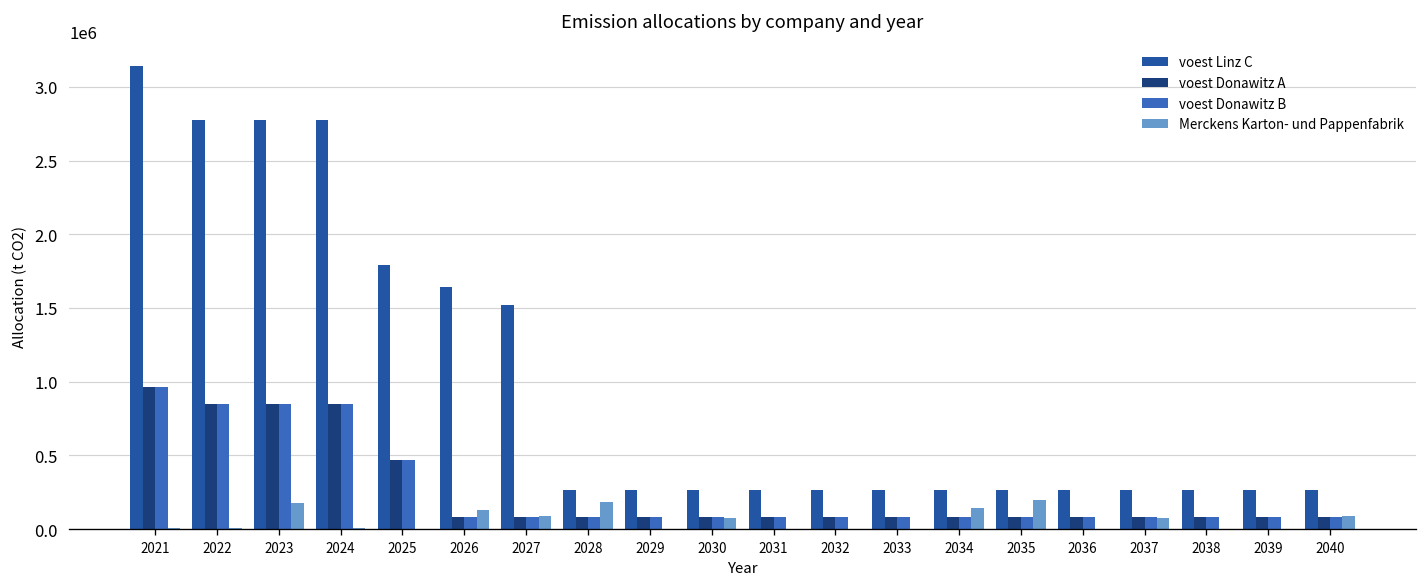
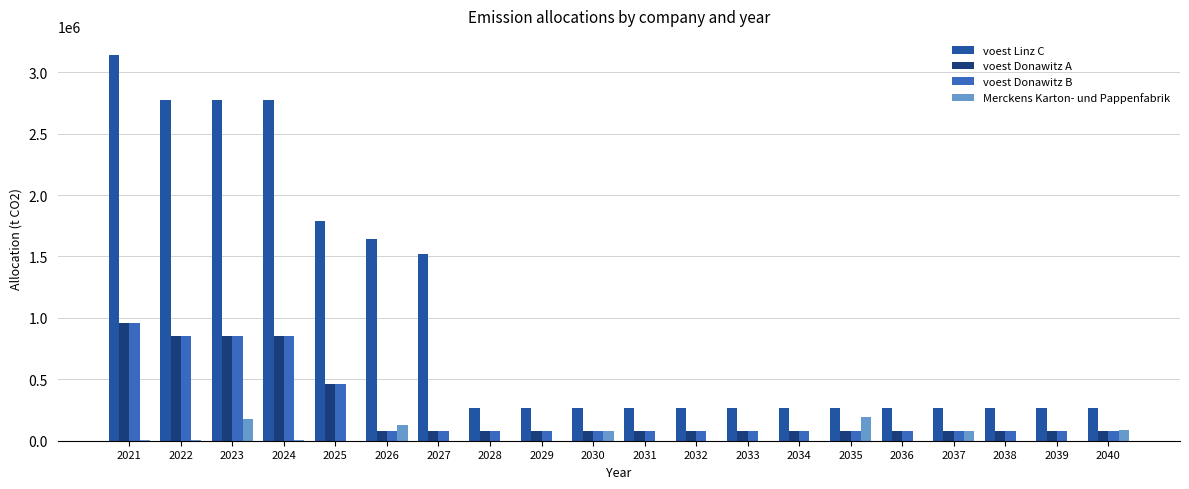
Merckens Karton- und Pappenfabrik, 2027: 90000 -> 0
Merckens Karton- und Pappenfabrik, 2028: 190000 -> 0
Merckens Karton- und Pappenfabrik, 2034: 140000 -> 0
